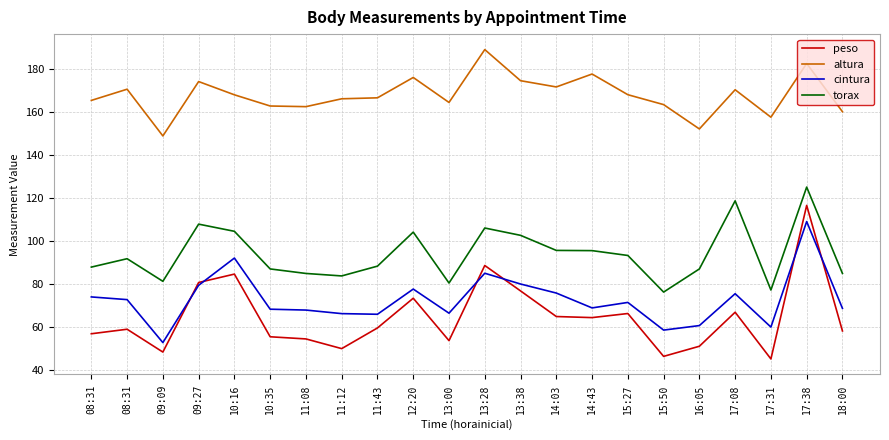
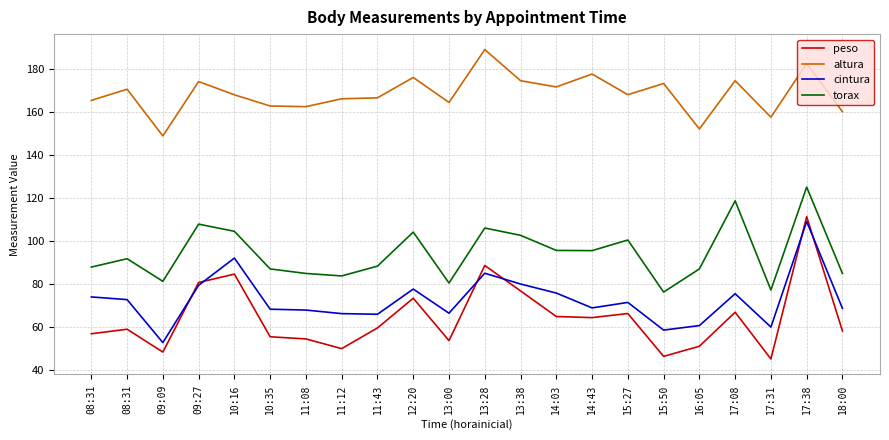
torax, 15:27: 93 -> 100
altura, 15:50: 163 -> 173
altura, 17:08: 170 -> 174
peso, 17:38: 117 -> 111
